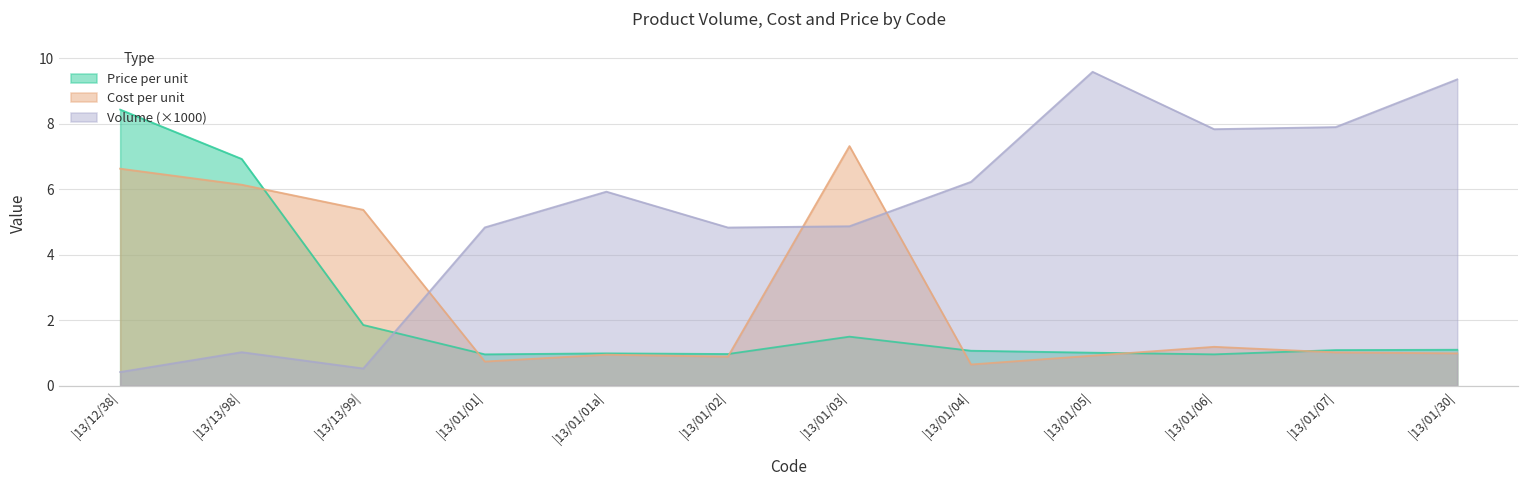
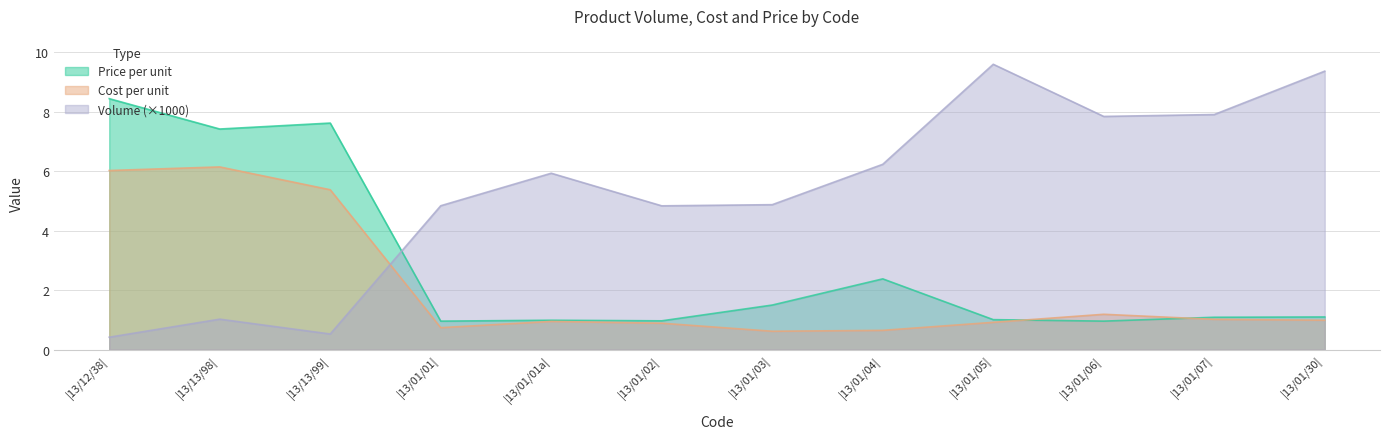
Cost per unit, |13/12/38|: 6.6 -> 6.0
Price per unit, |13/13/98|: 6.9 -> 7.4
Price per unit, |13/13/99|: 1.9 -> 7.6
Cost per unit, |13/01/03|: 7.3 -> 0.6
Price per unit, |13/01/04|: 1.1 -> 2.4
